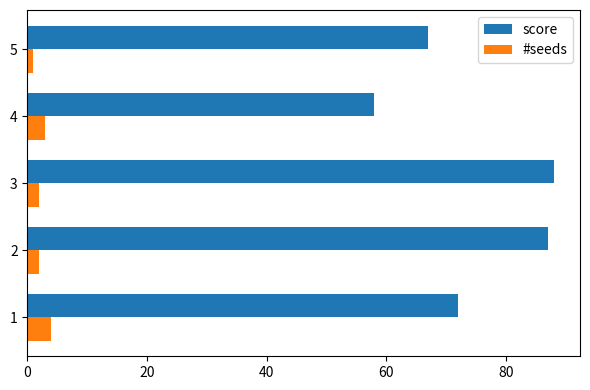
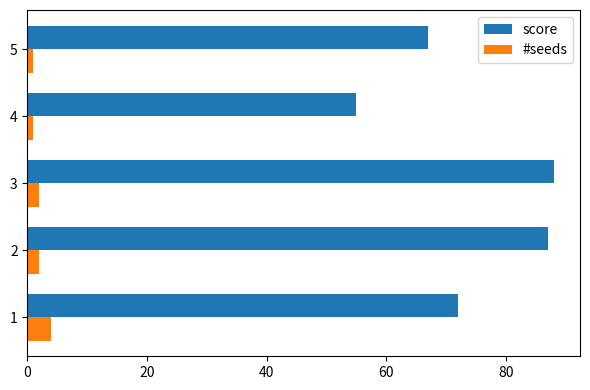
score, 4: 58 -> 55
#seeds, 4: 3 -> 1
